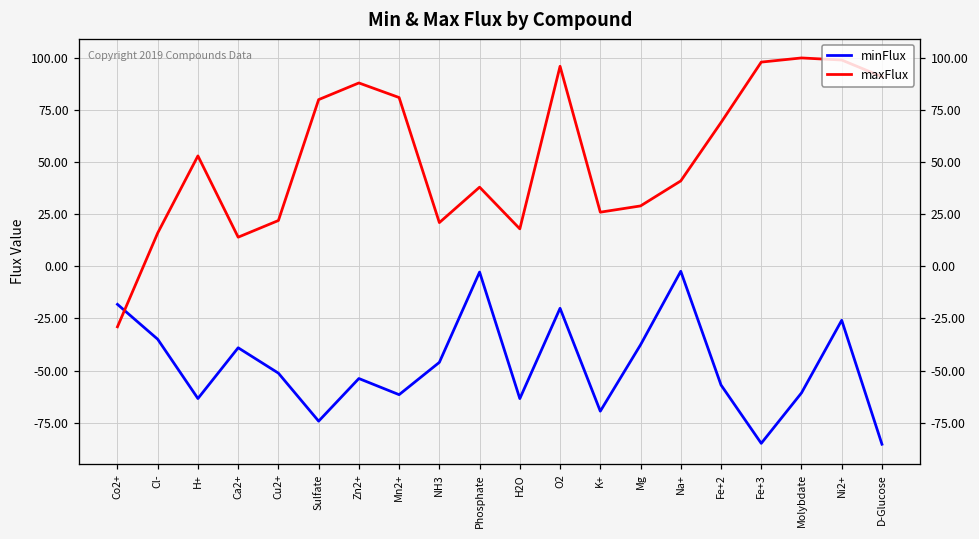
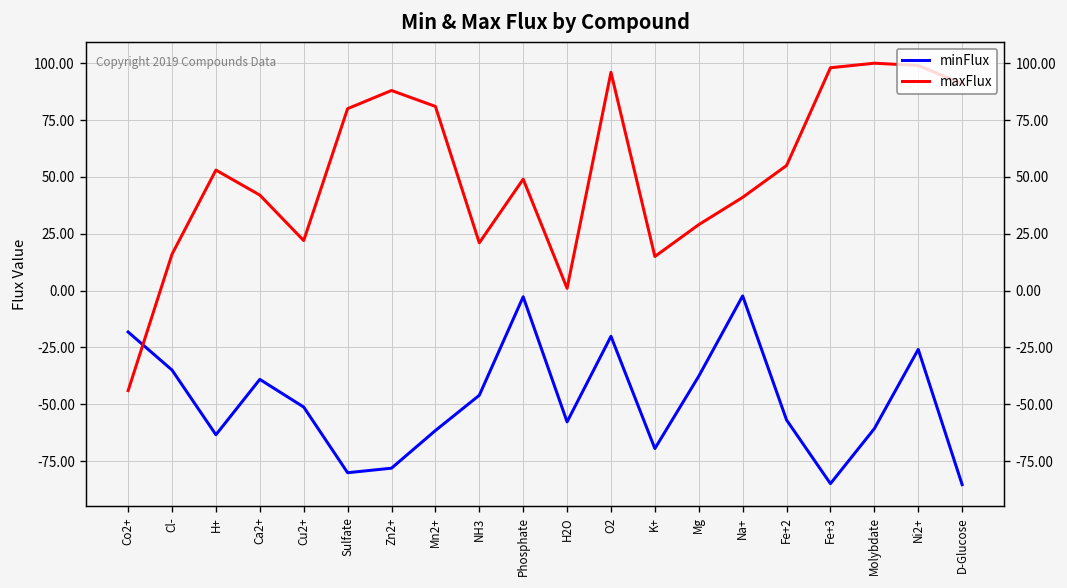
maxFlux, Co2+: -29 -> -44
maxFlux, Ca2+: 14 -> 42
minFlux, Sulfate: -74 -> -80
minFlux, Zn2+: -54 -> -78
maxFlux, Phosphate: 38 -> 49
minFlux, H2O: -63 -> -58
maxFlux, H2O: 18 -> 1
maxFlux, K+: 26 -> 15
maxFlux, Fe+2: 69 -> 55
